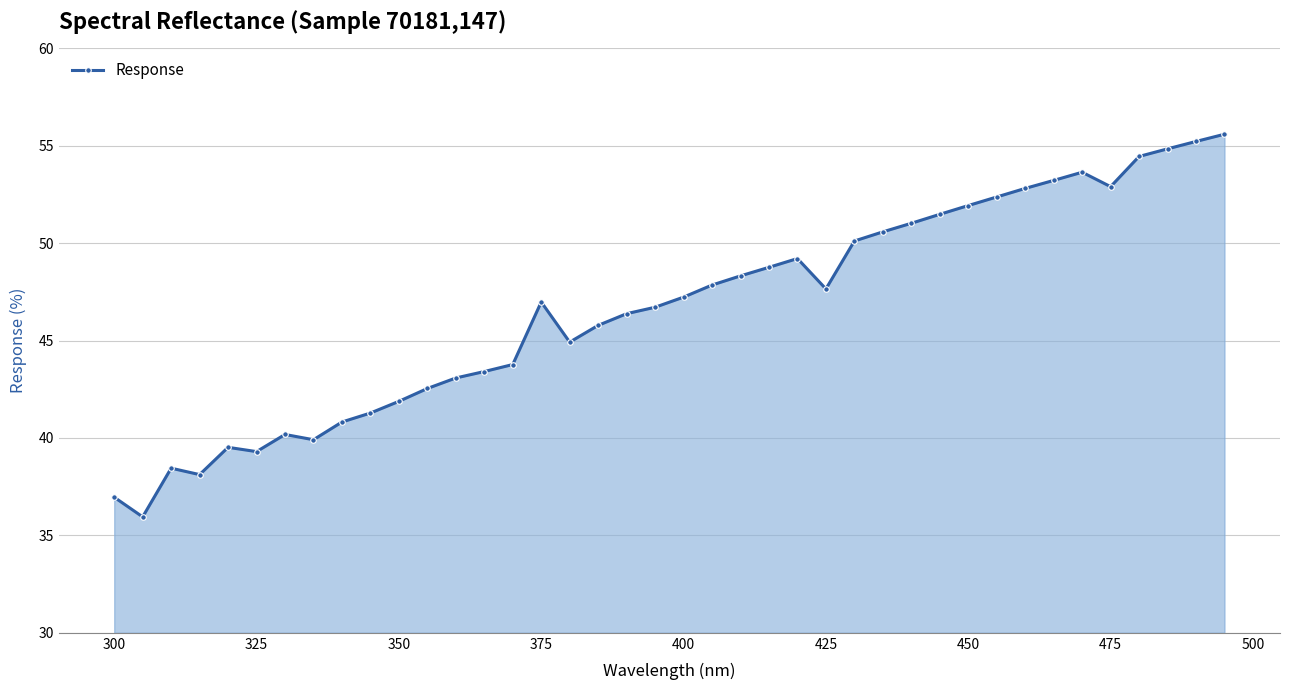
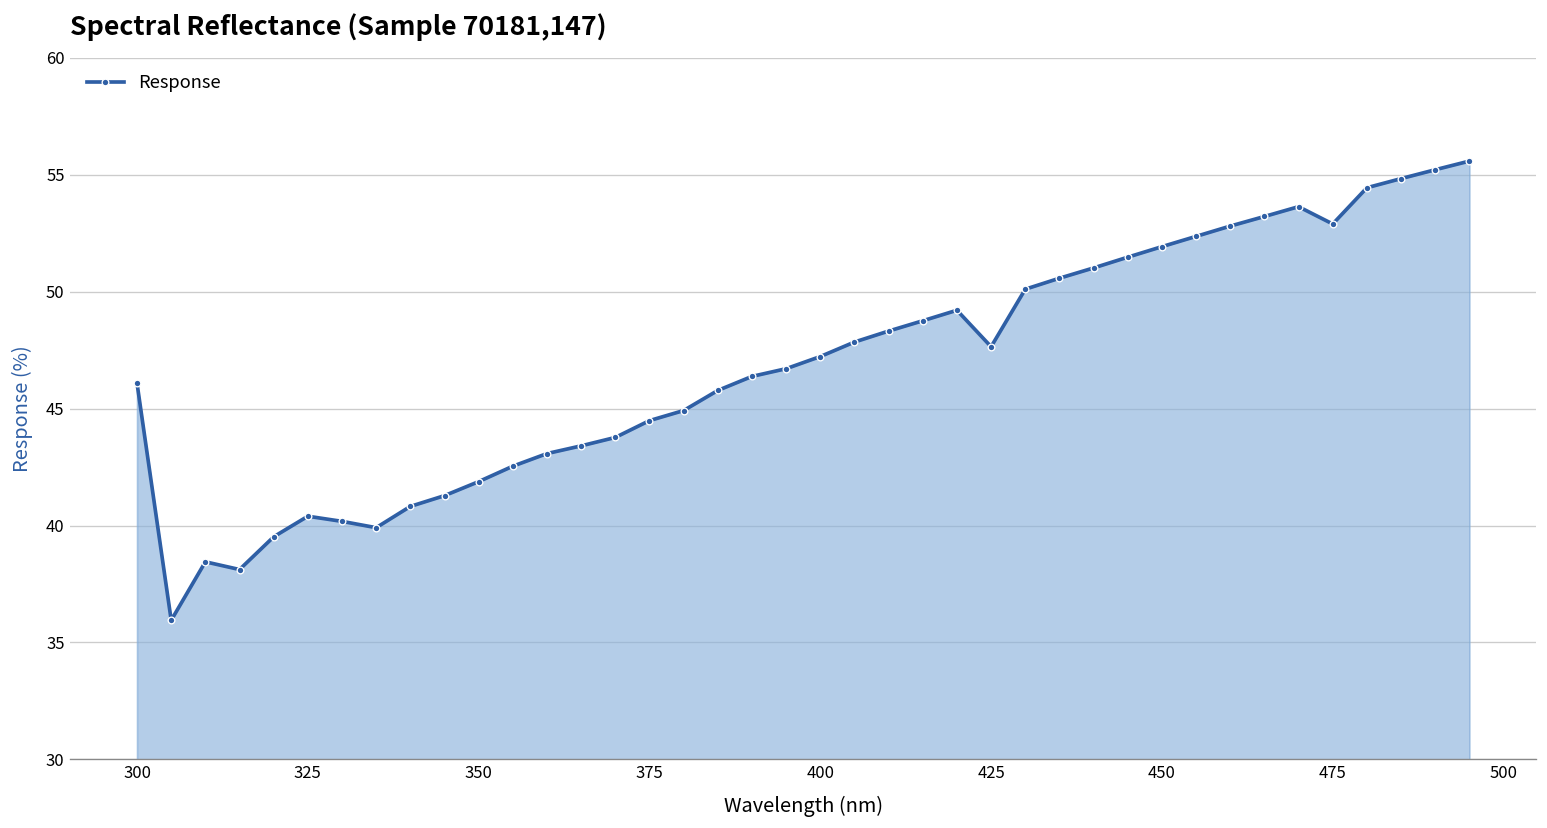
300: 37.0 -> 46.1
325: 39.3 -> 40.4
375: 47.0 -> 44.5
